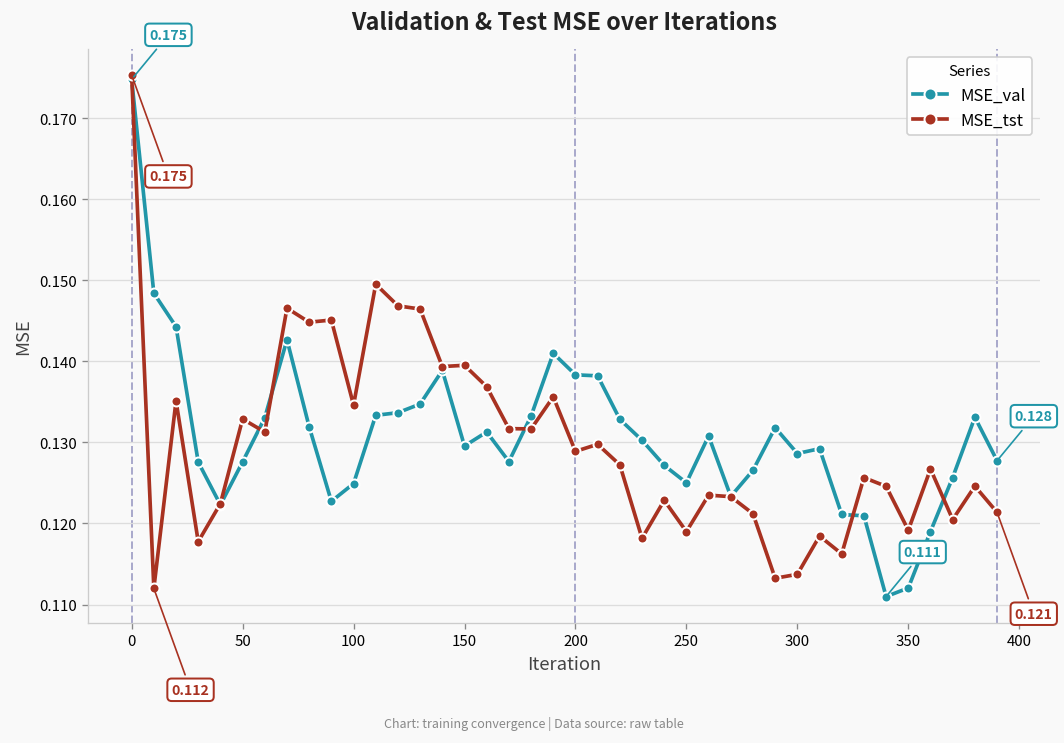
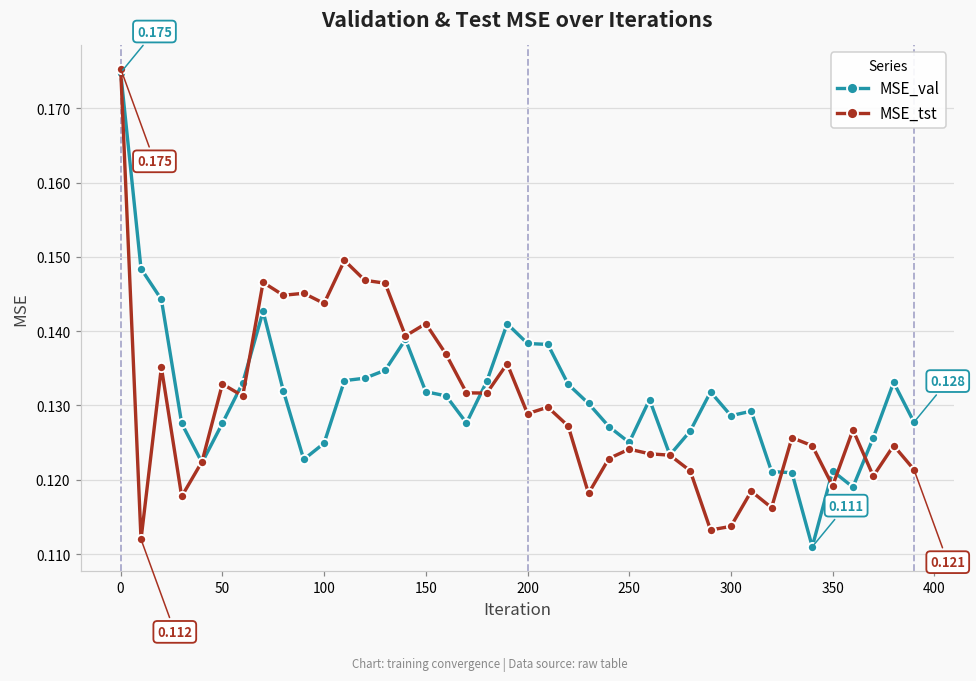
MSE_tst, 100: 0.135 -> 0.144
MSE_val, 150: 0.130 -> 0.132
MSE_tst, 150: 0.140 -> 0.141
MSE_tst, 250: 0.119 -> 0.124
MSE_val, 350: 0.112 -> 0.121
